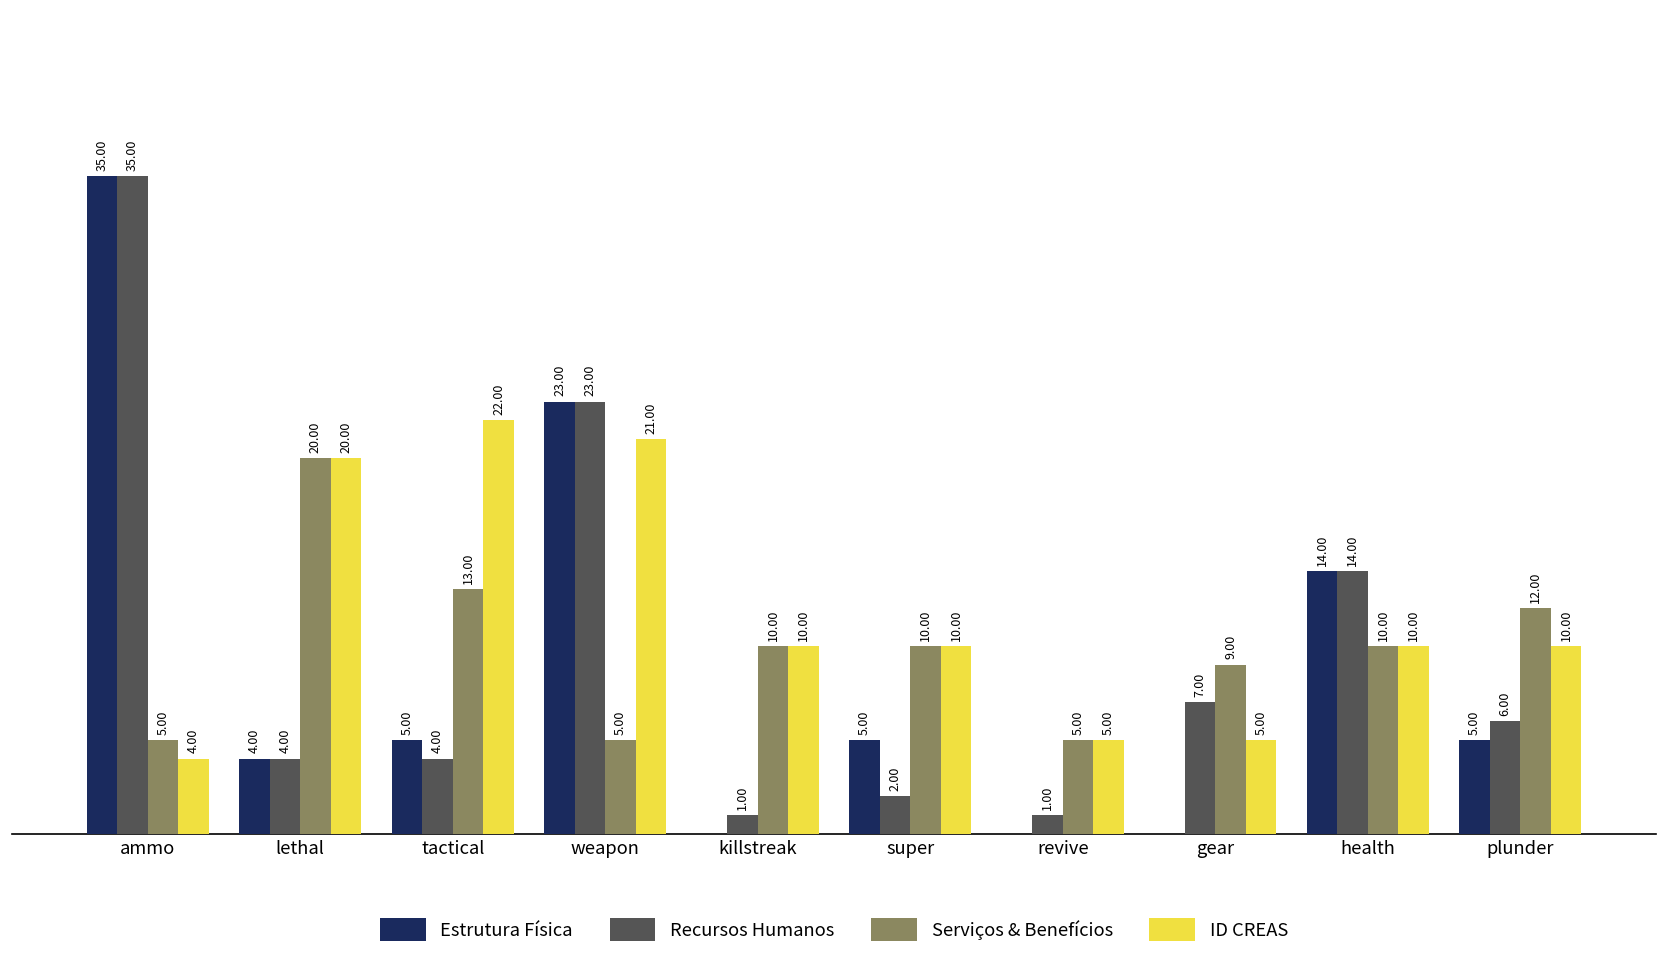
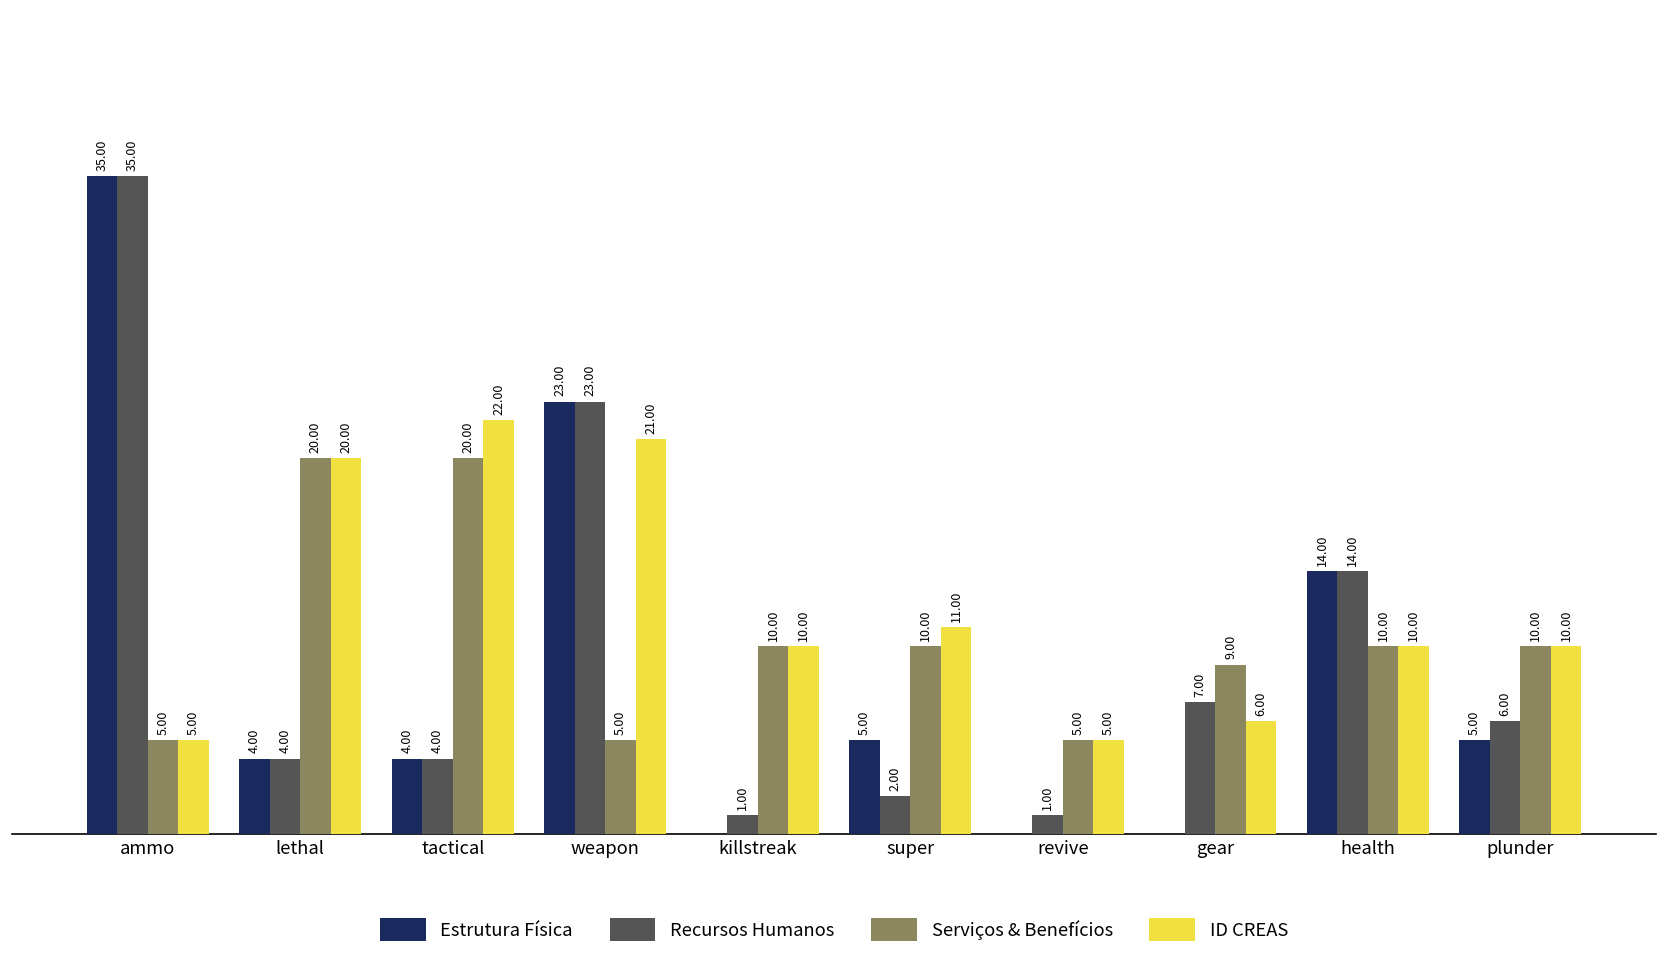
ID CREAS, ammo: 4.00 -> 5.00
Estrutura Física, tactical: 5.00 -> 4.00
Serviços & Benefícios, tactical: 13.00 -> 20.00
ID CREAS, super: 10.00 -> 11.00
ID CREAS, gear: 5.00 -> 6.00
Serviços & Benefícios, plunder: 12.00 -> 10.00
